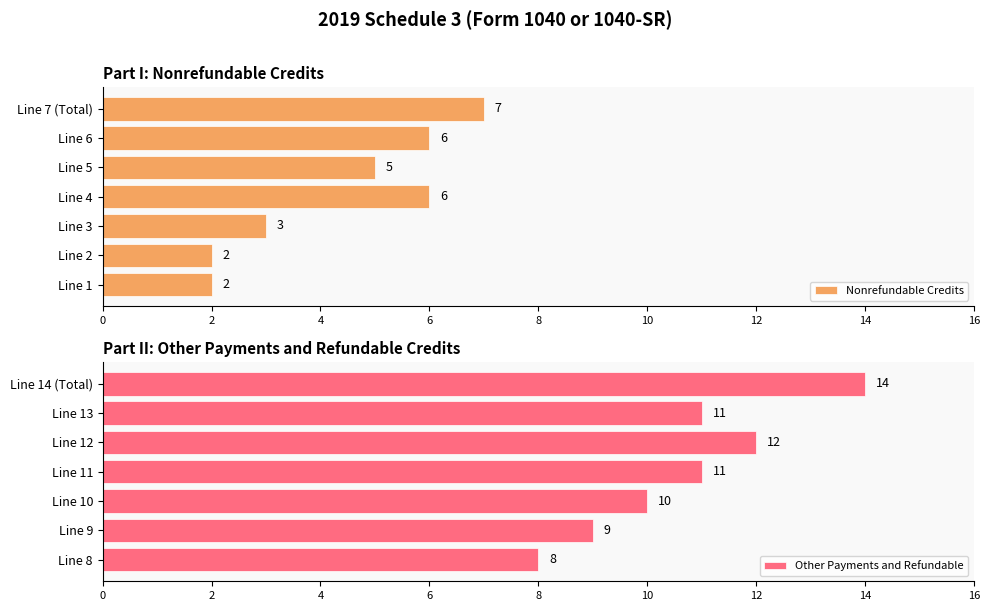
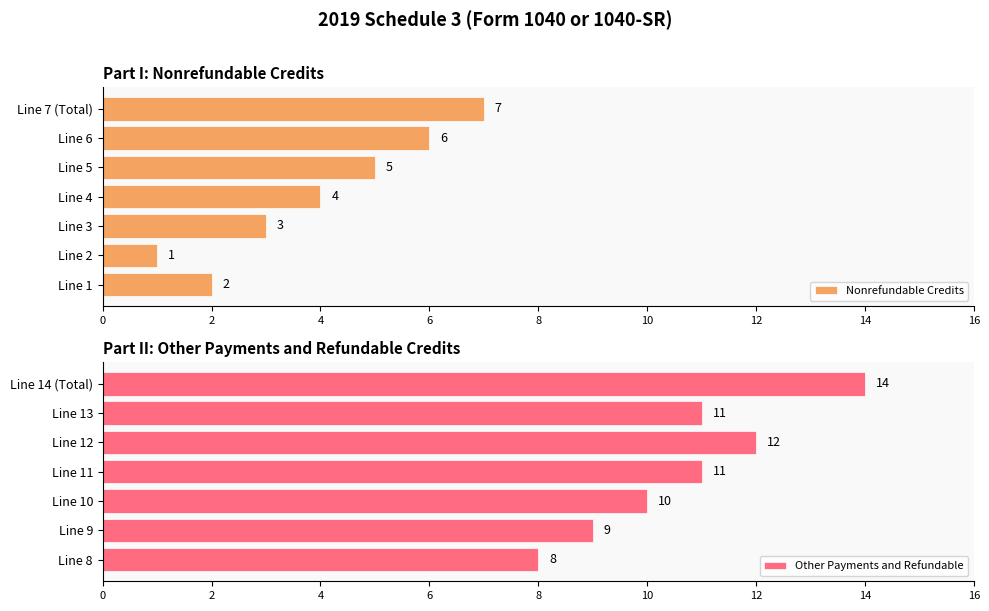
Part I: Nonrefundable Credits, Line 4: 6 -> 4
Part I: Nonrefundable Credits, Line 2: 2 -> 1
